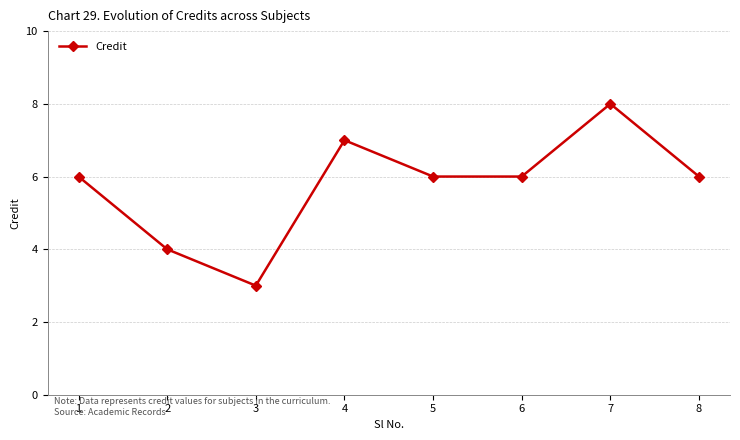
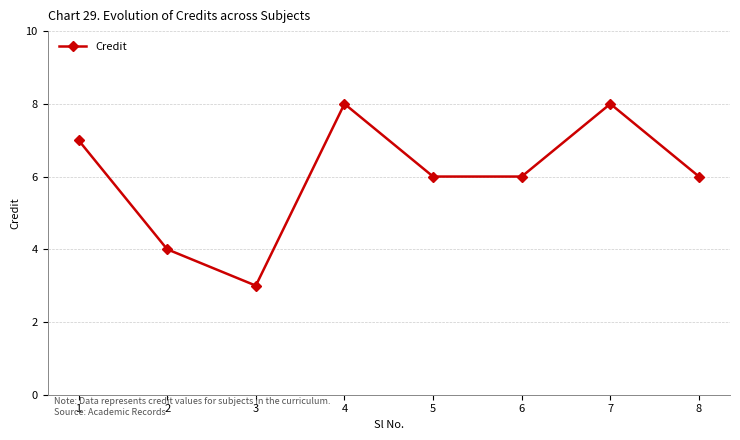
1: 6 -> 7
4: 7 -> 8
